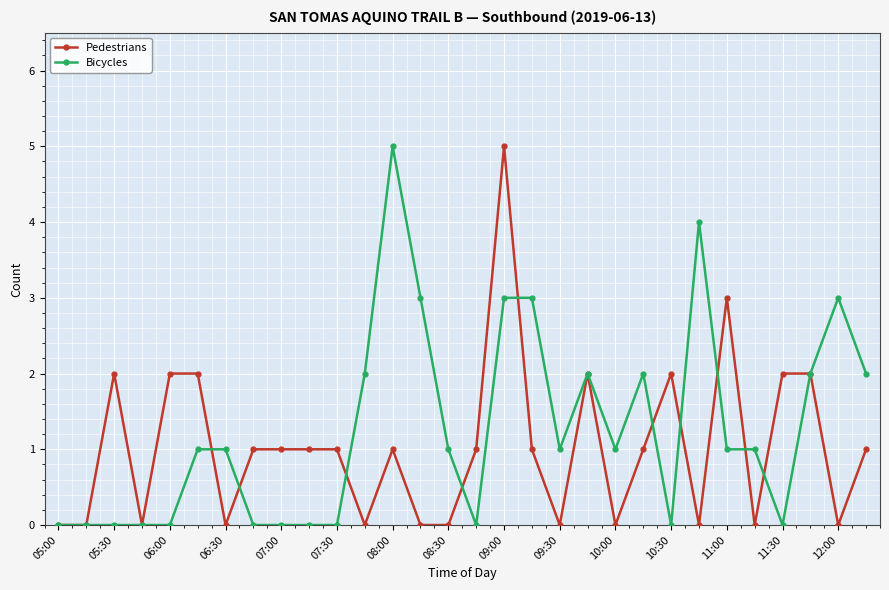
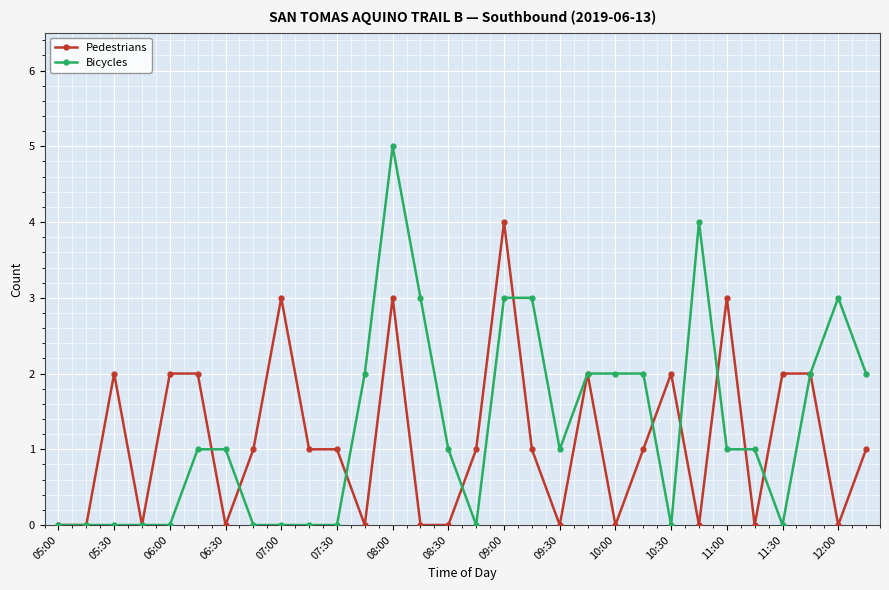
Pedestrians, 07:00: 1 -> 3
Pedestrians, 08:00: 1 -> 3
Pedestrians, 09:00: 5 -> 4
Bicycles, 10:00: 1 -> 2
